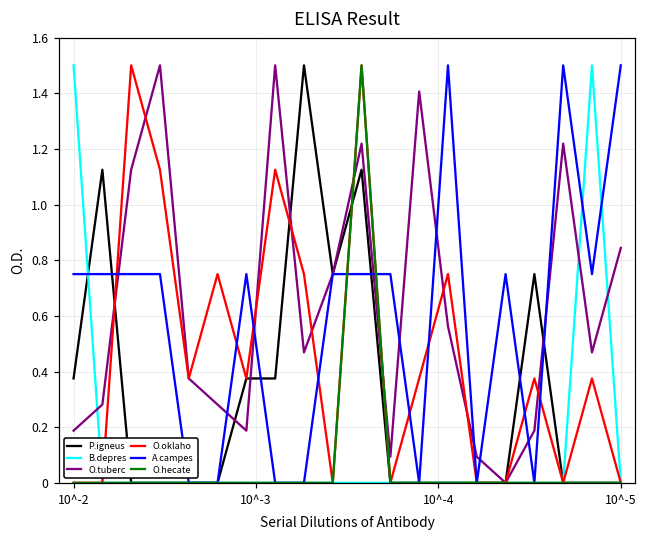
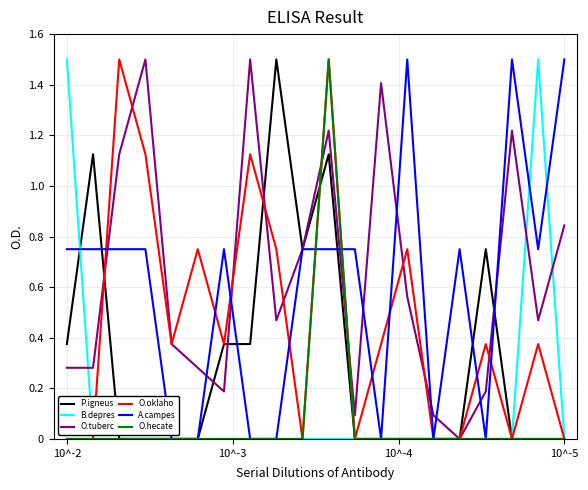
O.tuberc, 10^-2: 0.19 -> 0.28
